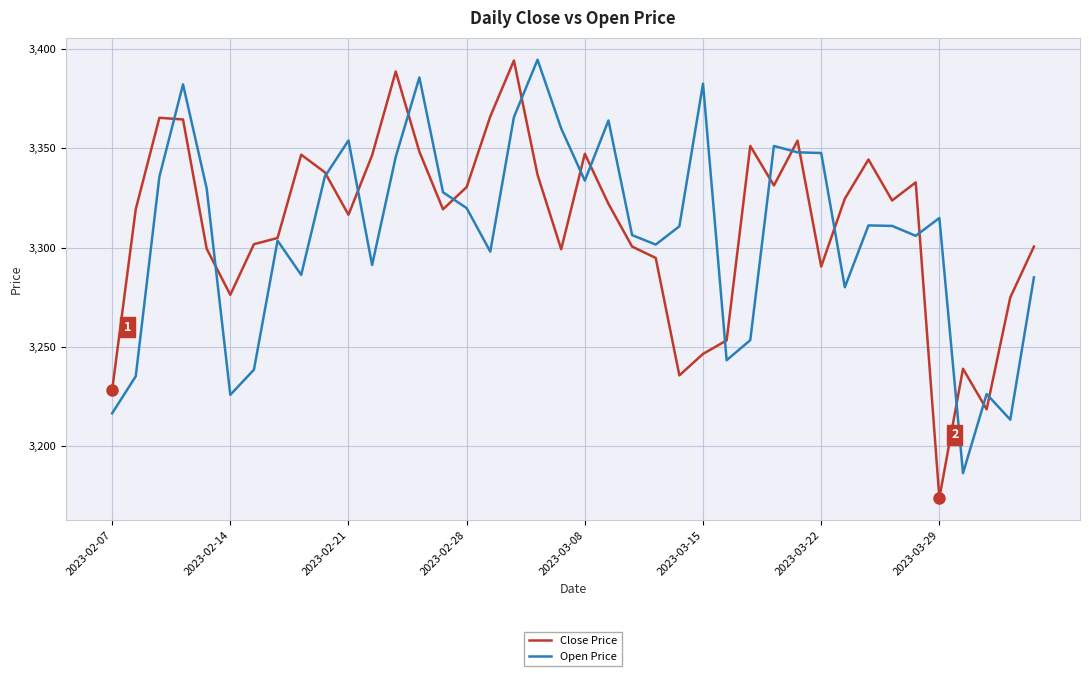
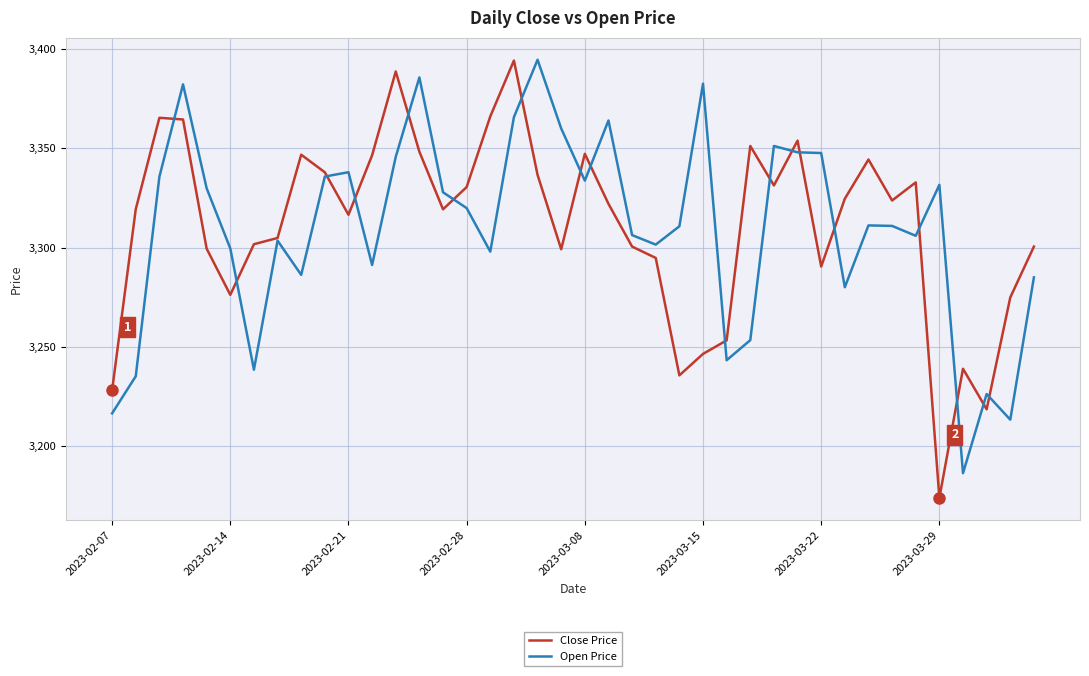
Open Price, 2023-02-14: 3,226 -> 3,300
Open Price, 2023-02-21: 3,354 -> 3,338
Open Price, 2023-03-29: 3,315 -> 3,332
